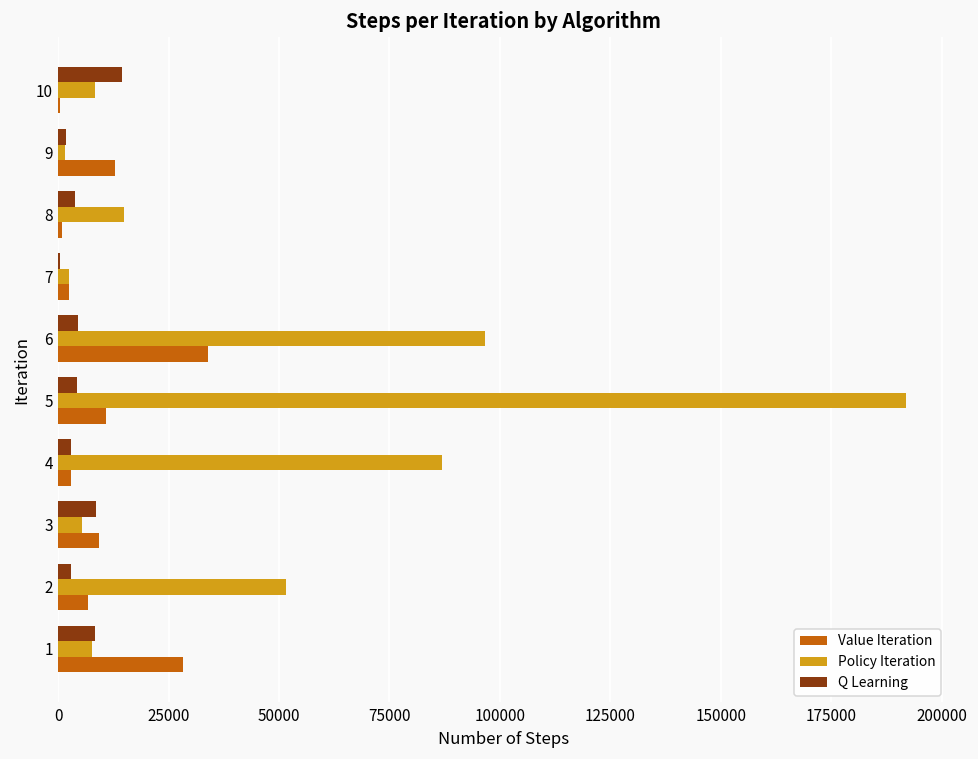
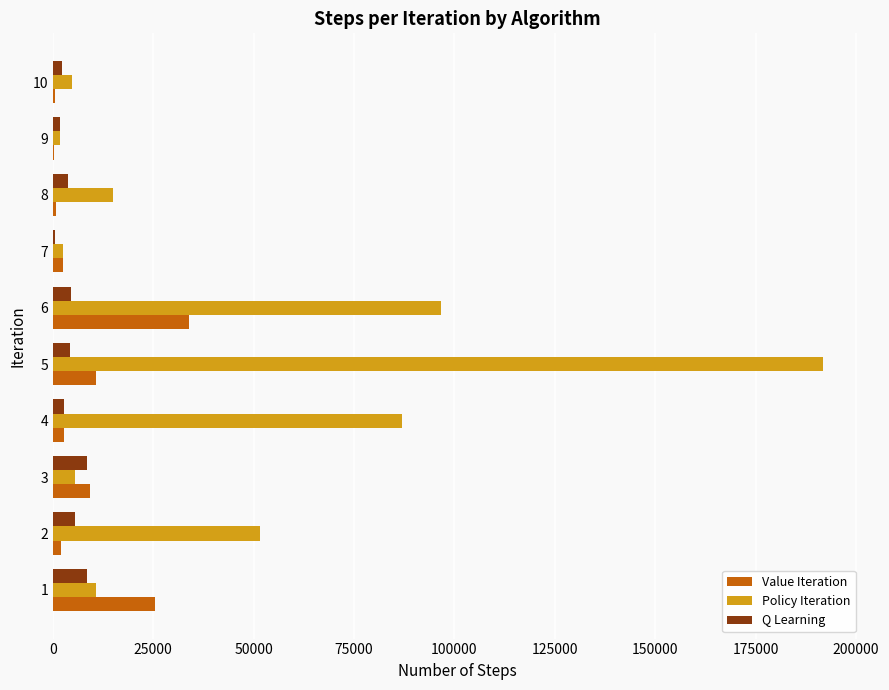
Q Learning, 10: 14000 -> 2000
Policy Iteration, 10: 8000 -> 5000
Value Iteration, 9: 13000 -> 0
Q Learning, 2: 3000 -> 6000
Value Iteration, 2: 7000 -> 2000
Policy Iteration, 1: 8000 -> 11000
Value Iteration, 1: 28000 -> 25000
